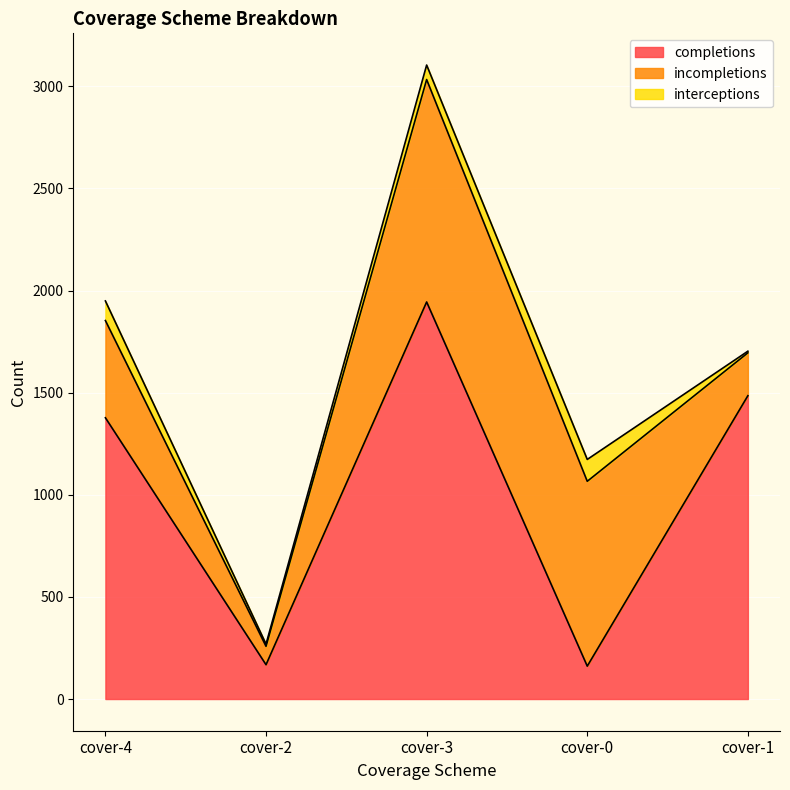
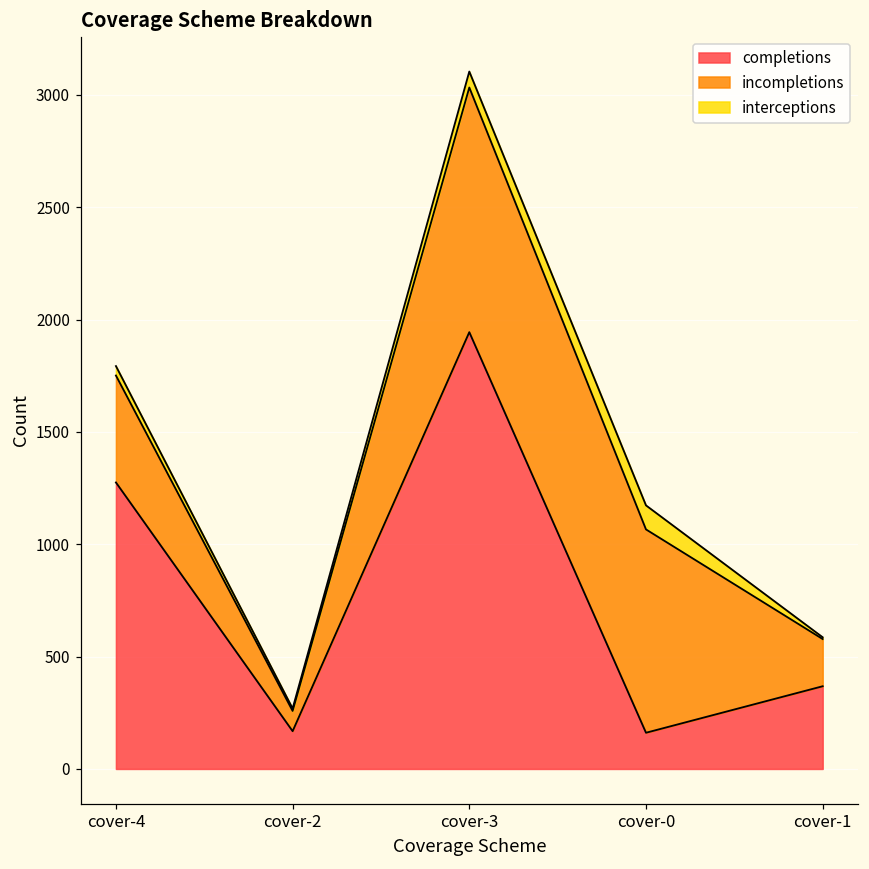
completions, cover-4: 1380 -> 1280
interceptions, cover-4: 100 -> 40
completions, cover-1: 1490 -> 370
